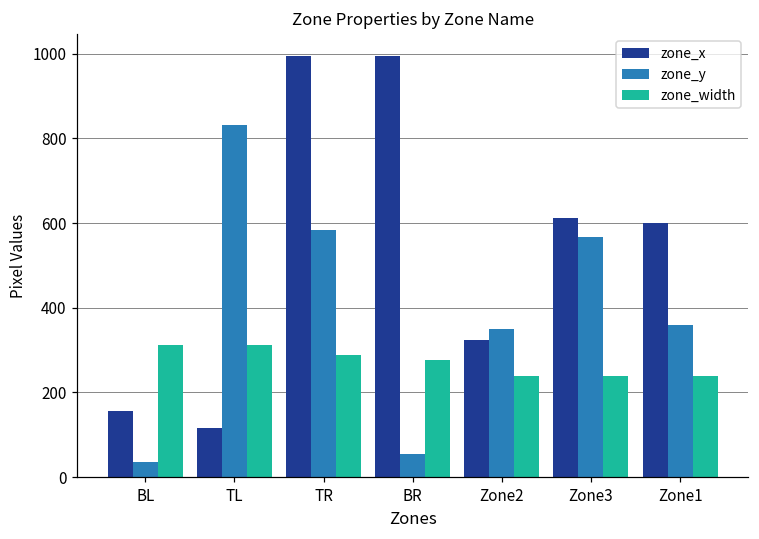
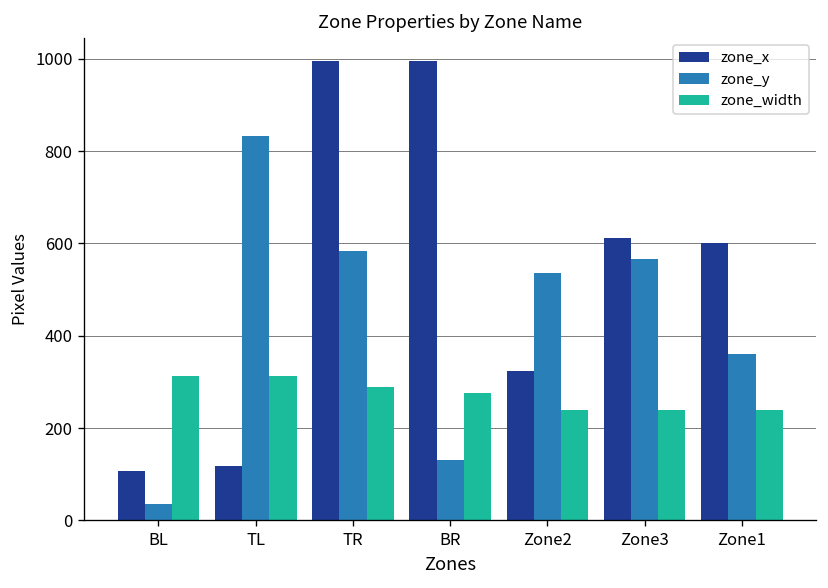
zone_x, BL: 160 -> 110
zone_y, BR: 50 -> 130
zone_y, Zone2: 350 -> 540
